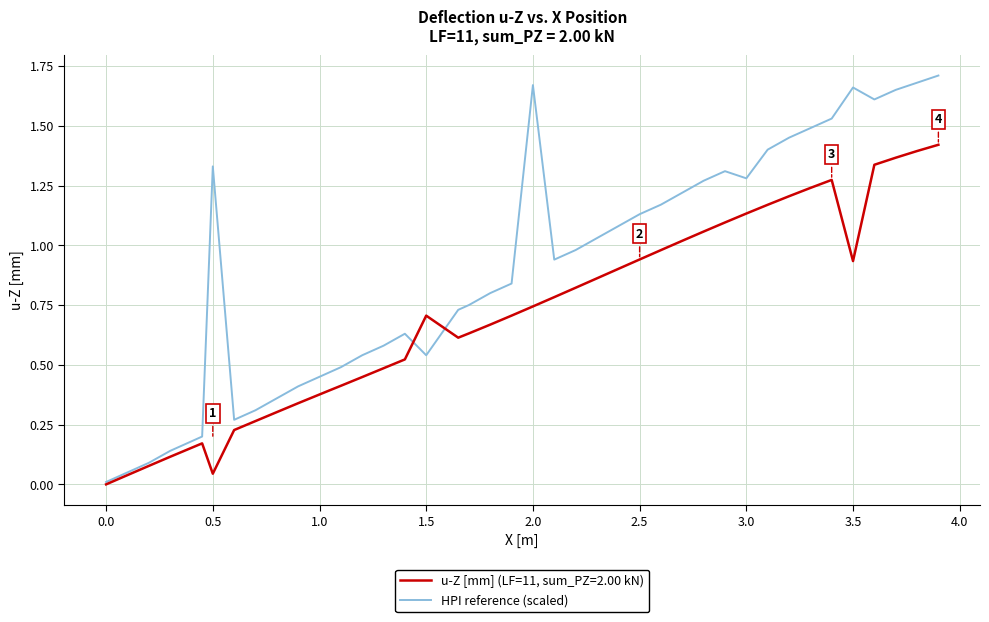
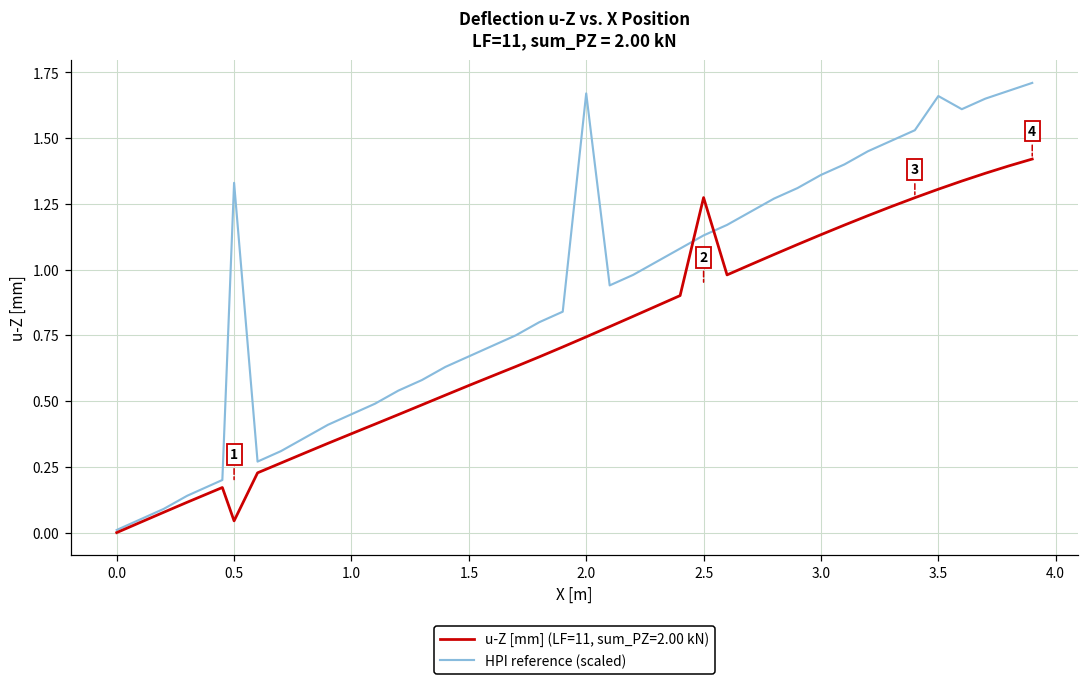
u-Z [mm] (LF=11, sum_PZ=2.00 kN), 1.5: 0.71 -> 0.56
HPI reference (scaled), 1.5: 0.54 -> 0.67
u-Z [mm] (LF=11, sum_PZ=2.00 kN), 2.5: 0.94 -> 1.27
HPI reference (scaled), 3.0: 1.28 -> 1.36
u-Z [mm] (LF=11, sum_PZ=2.00 kN), 3.5: 0.93 -> 1.31
